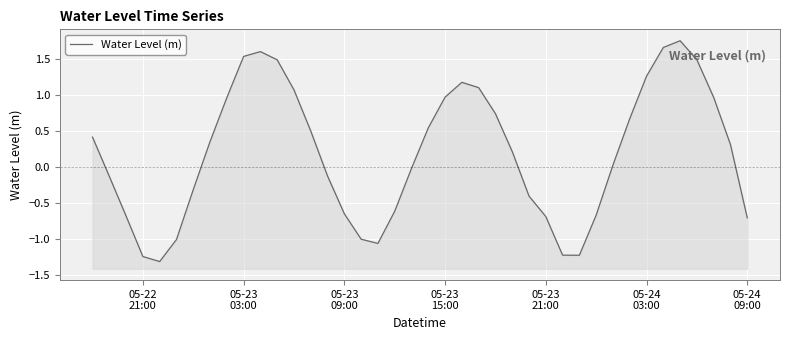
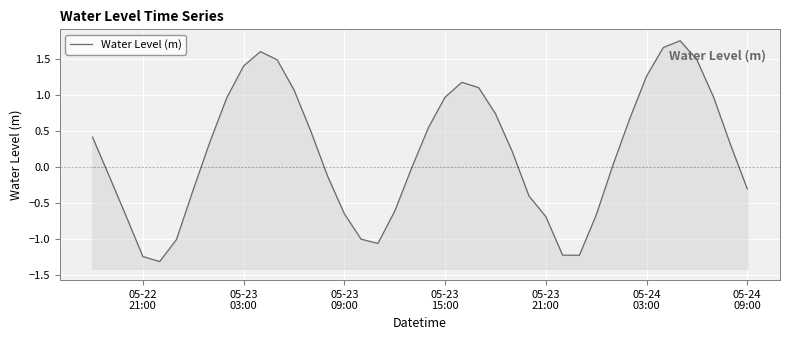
05-23 03:00: 1.5 -> 1.4
05-24 09:00: -0.7 -> -0.3
